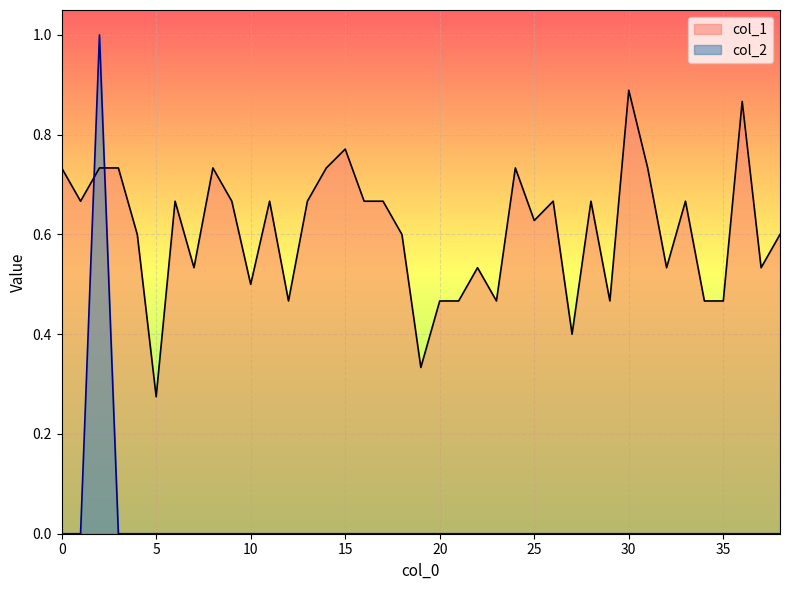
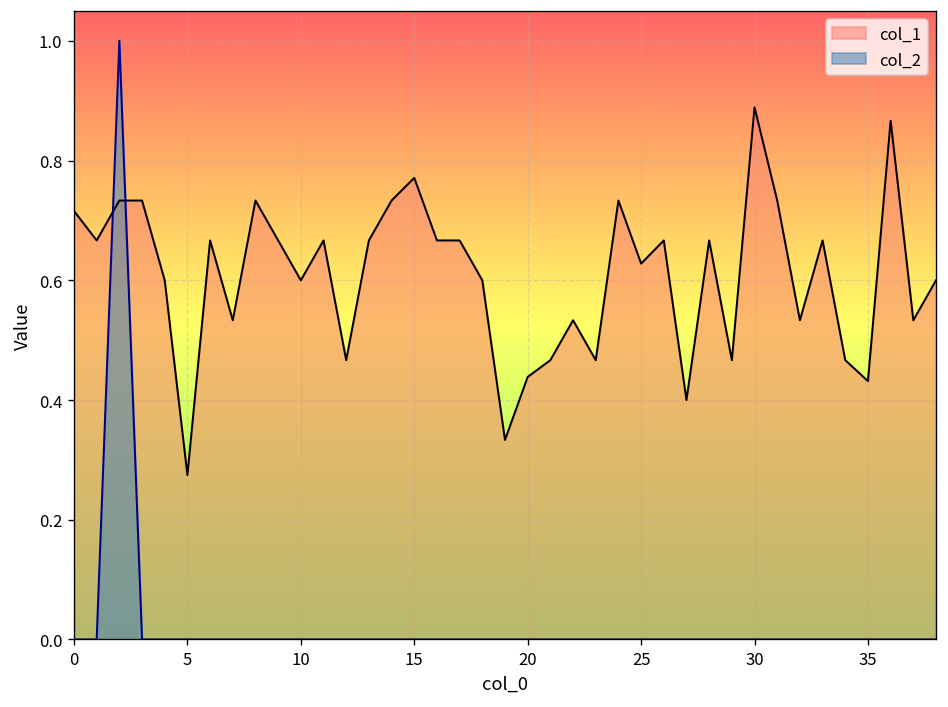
col_1, 0: 0.73 -> 0.72
col_1, 10: 0.5 -> 0.6
col_1, 20: 0.47 -> 0.44
col_1, 35: 0.47 -> 0.43
